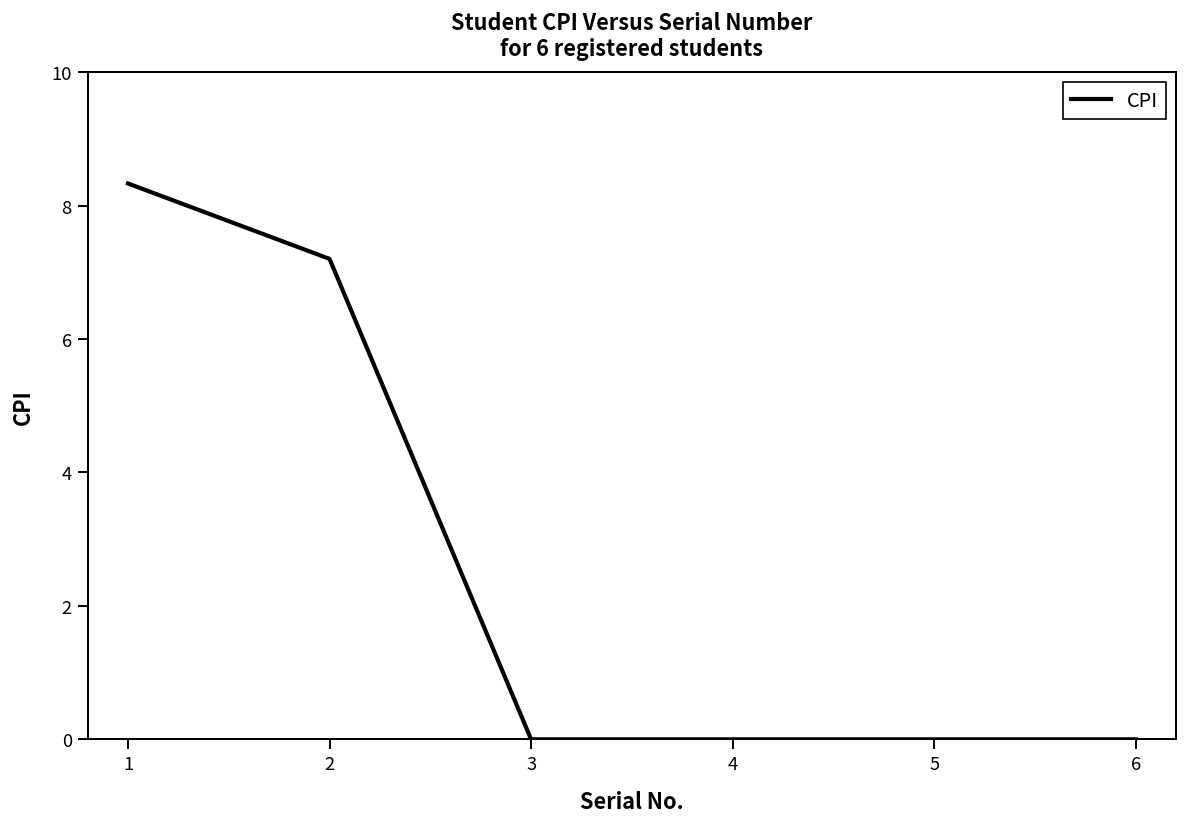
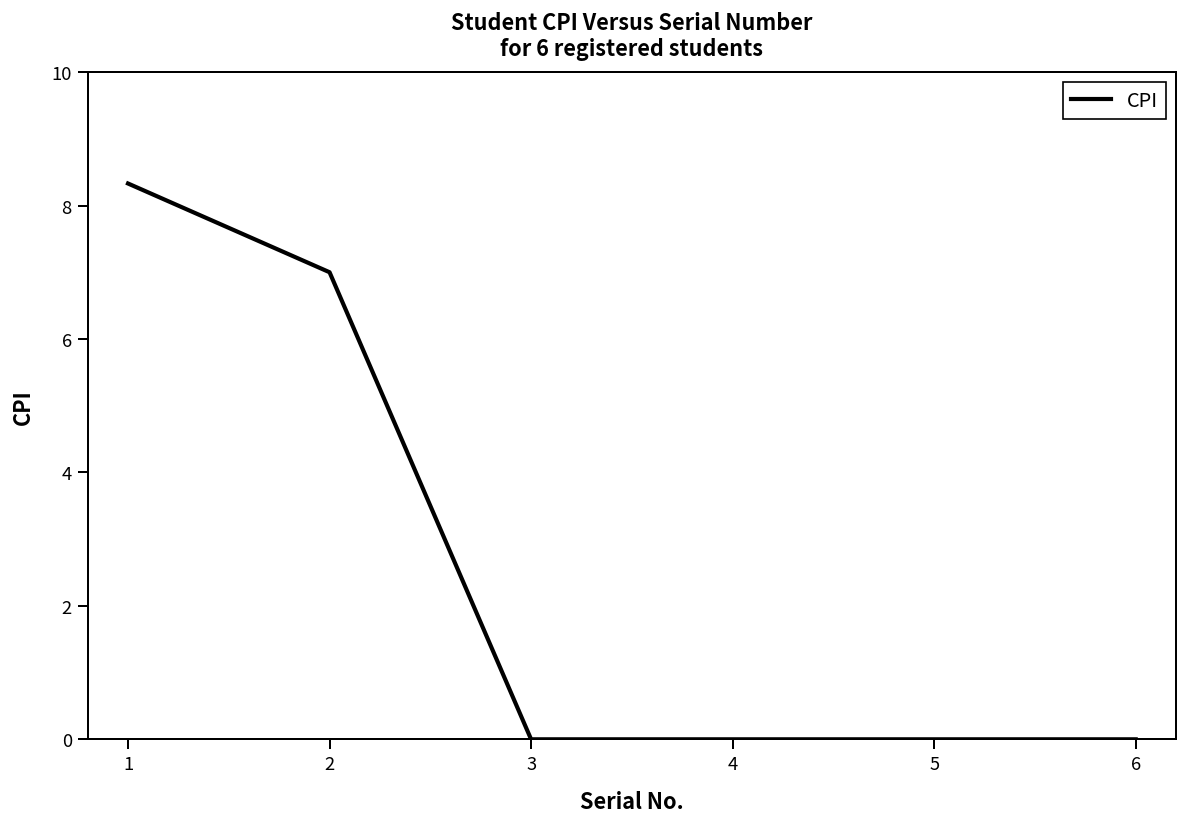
2: 7.2 -> 7.0
